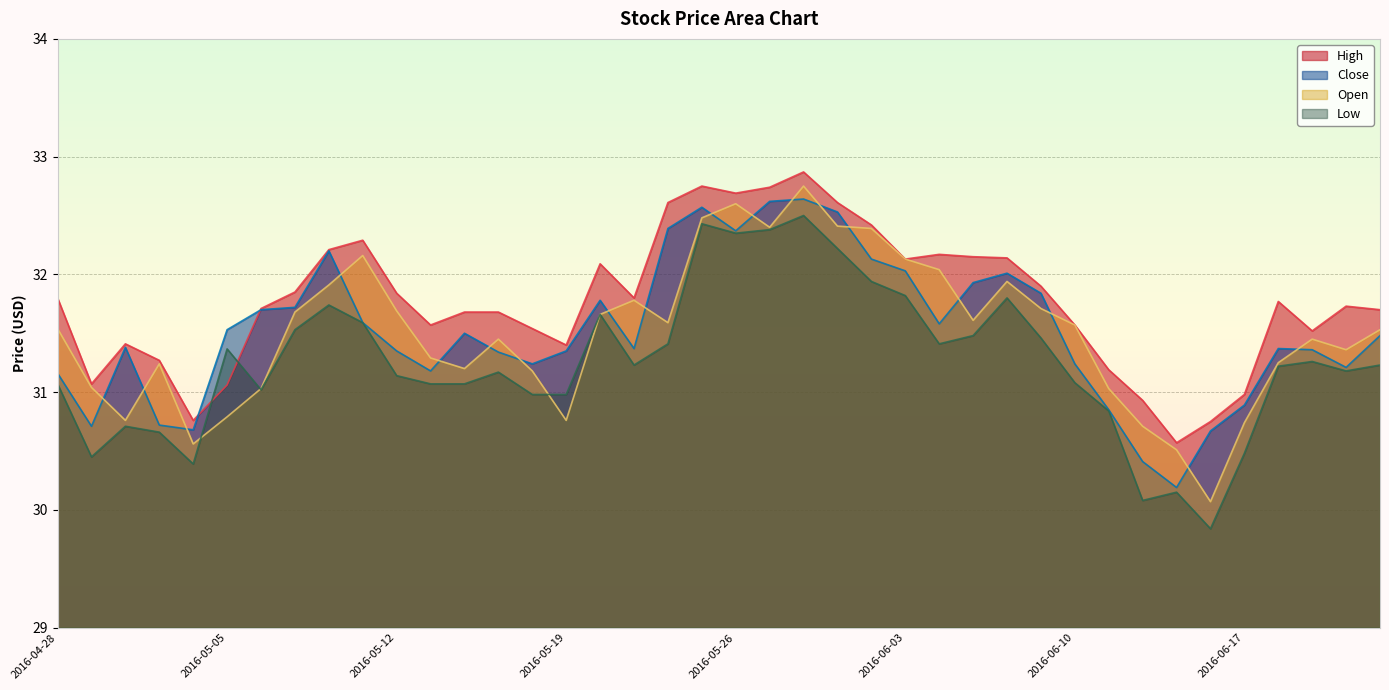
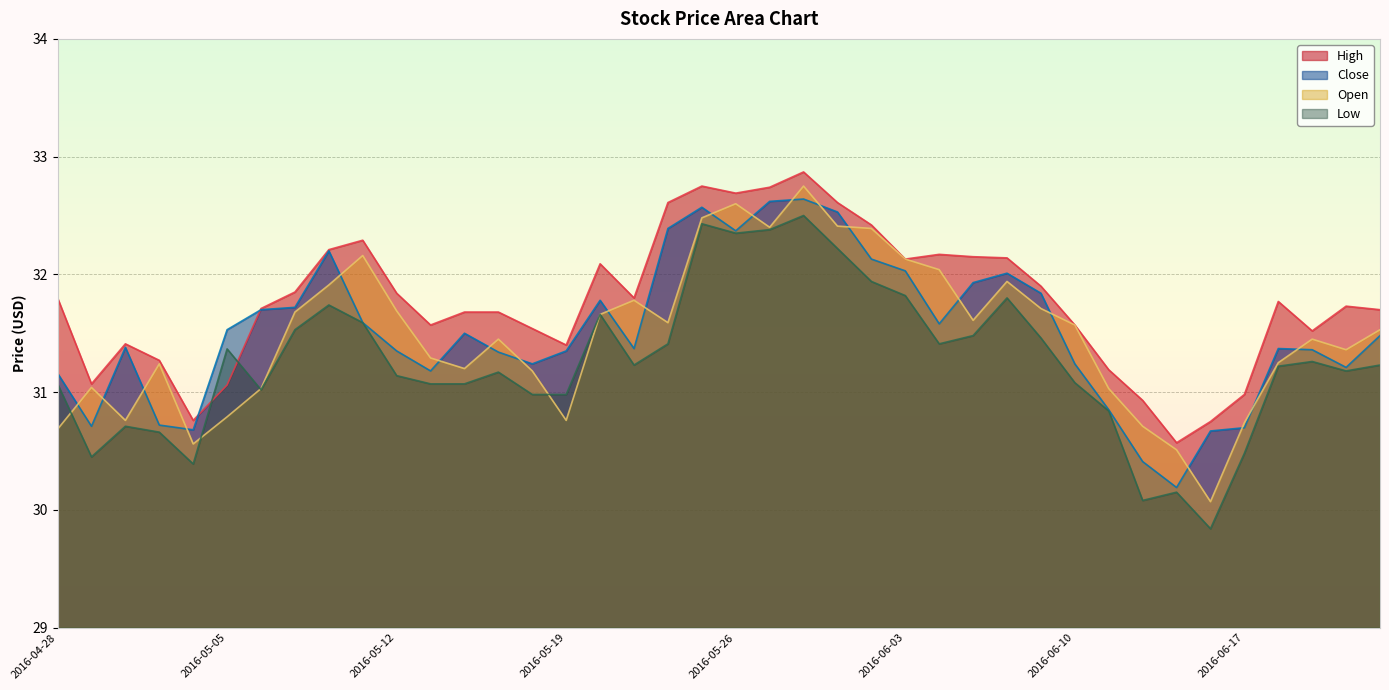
Open, 2016-04-28: 31.54 -> 30.68
Close, 2016-06-17: 30.89 -> 30.70
